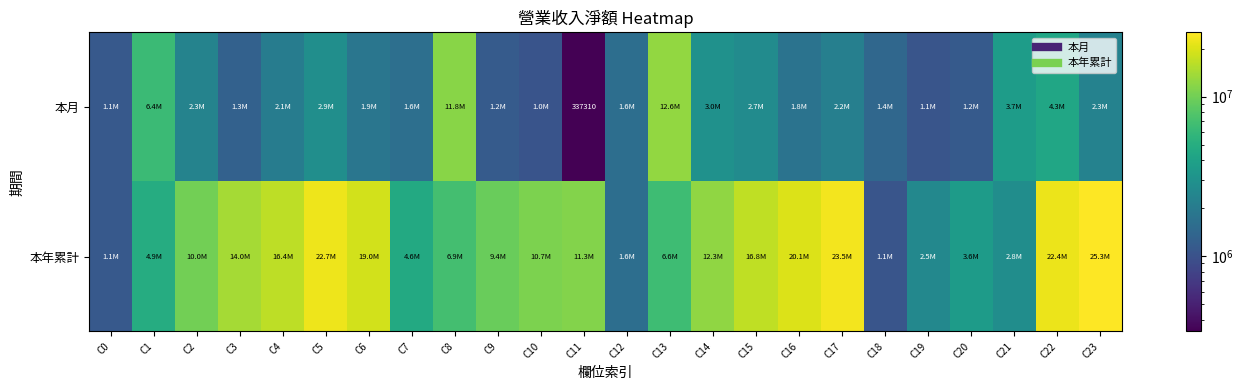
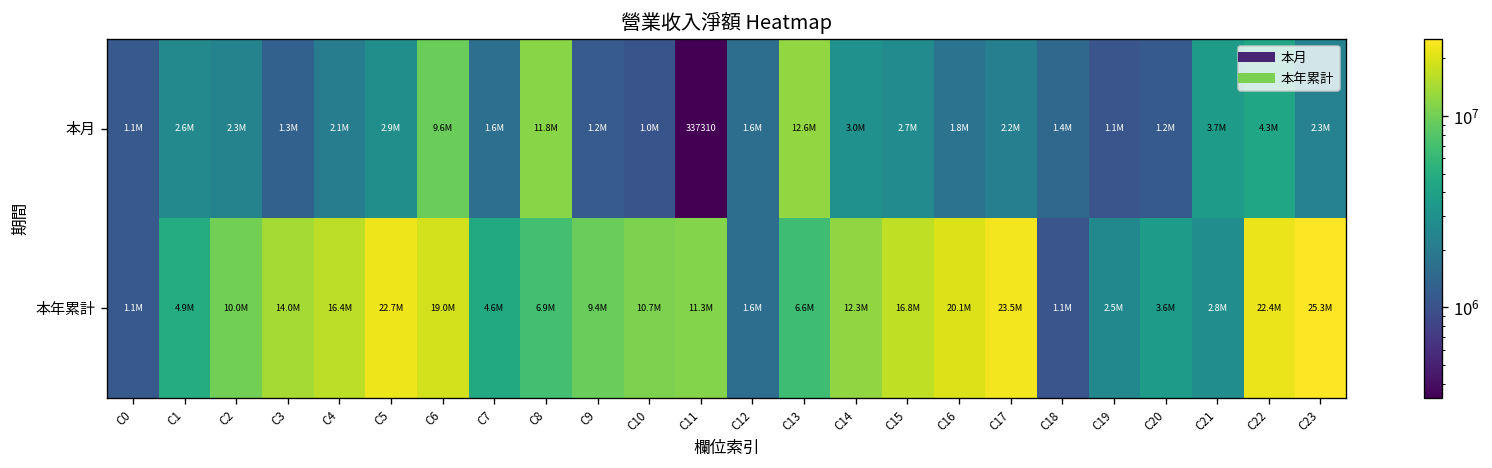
本月, C1: 6.4M -> 2.6M
本月, C6: 1.9M -> 9.6M
